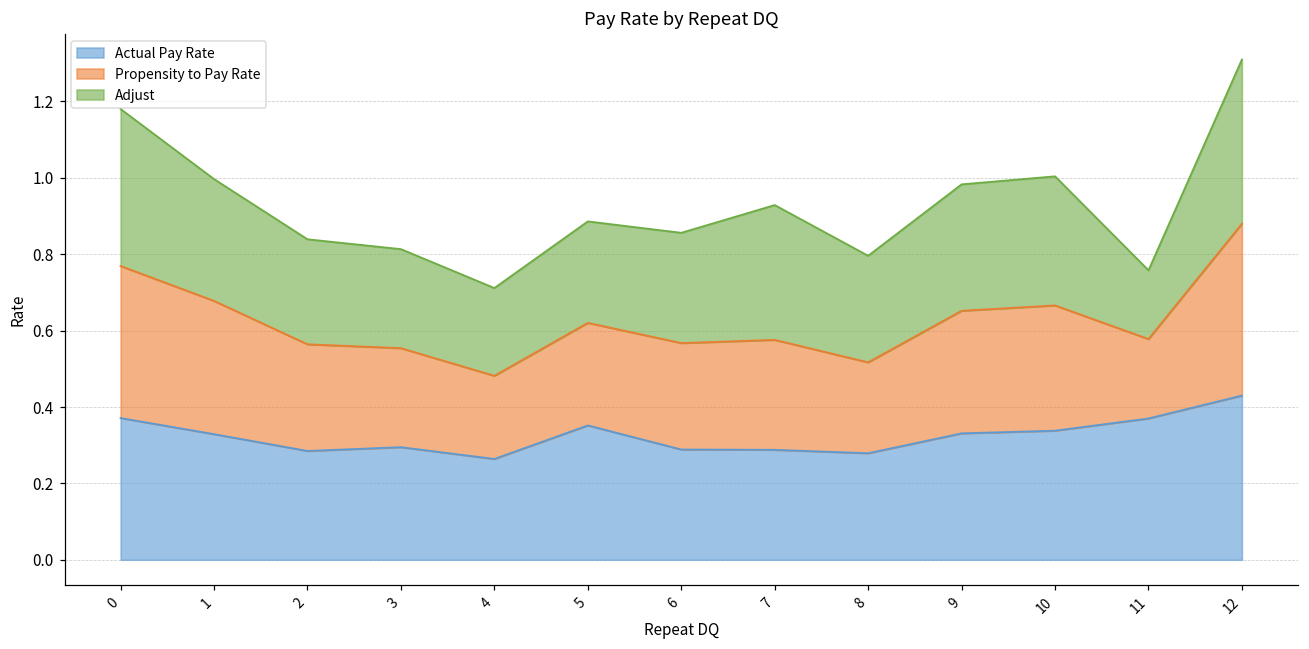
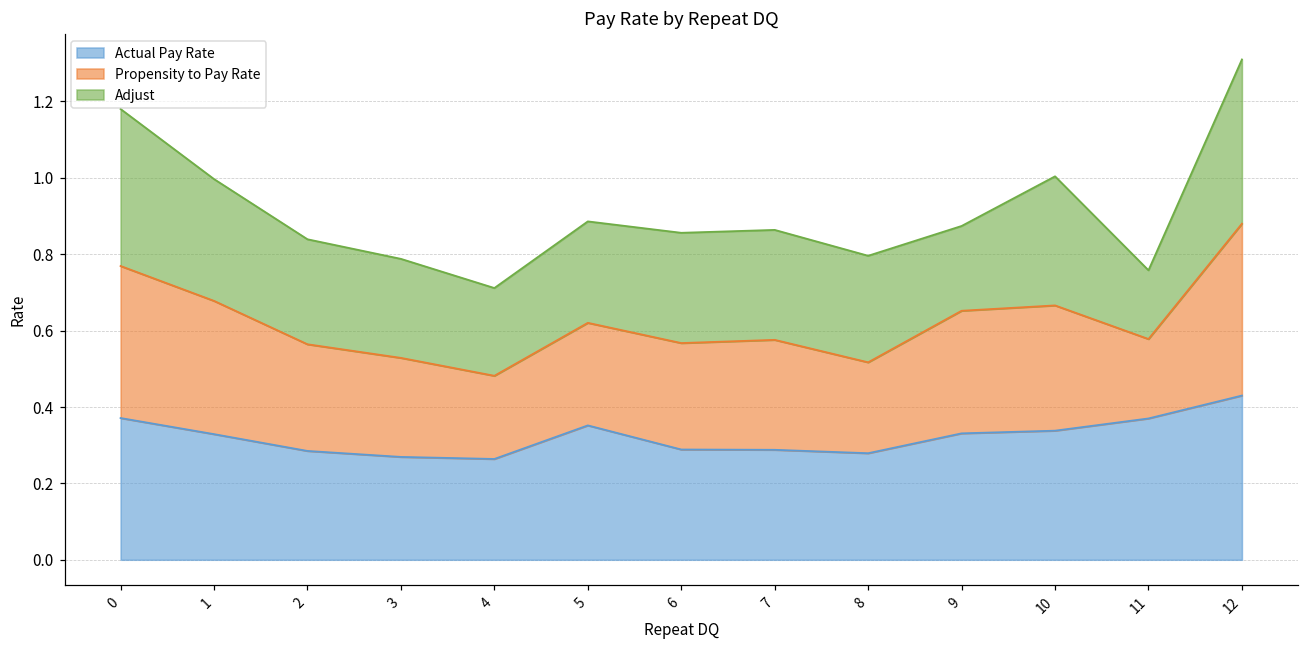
Actual Pay Rate, 3: 0.29 -> 0.27
Adjust, 7: 0.35 -> 0.29
Adjust, 9: 0.33 -> 0.22
